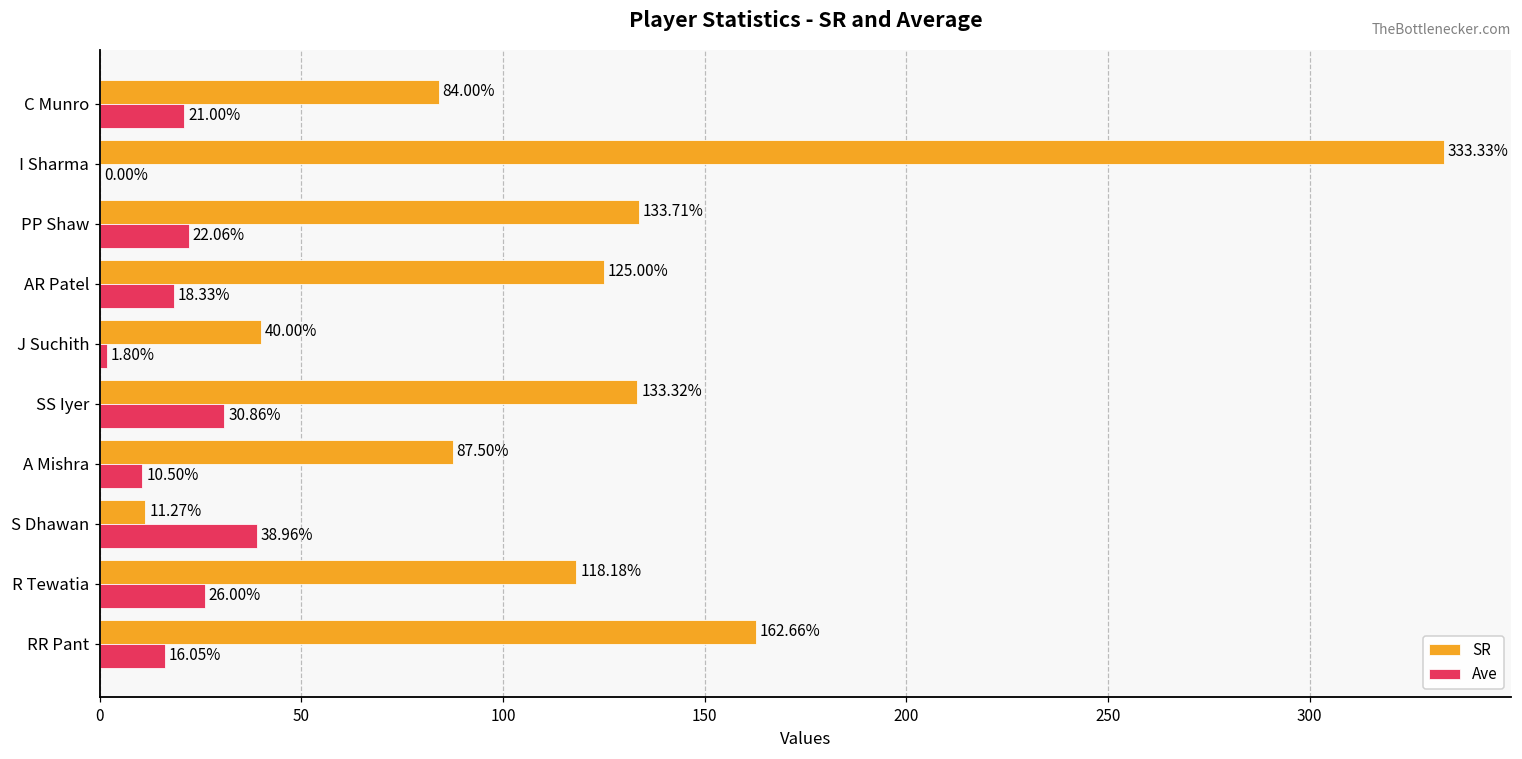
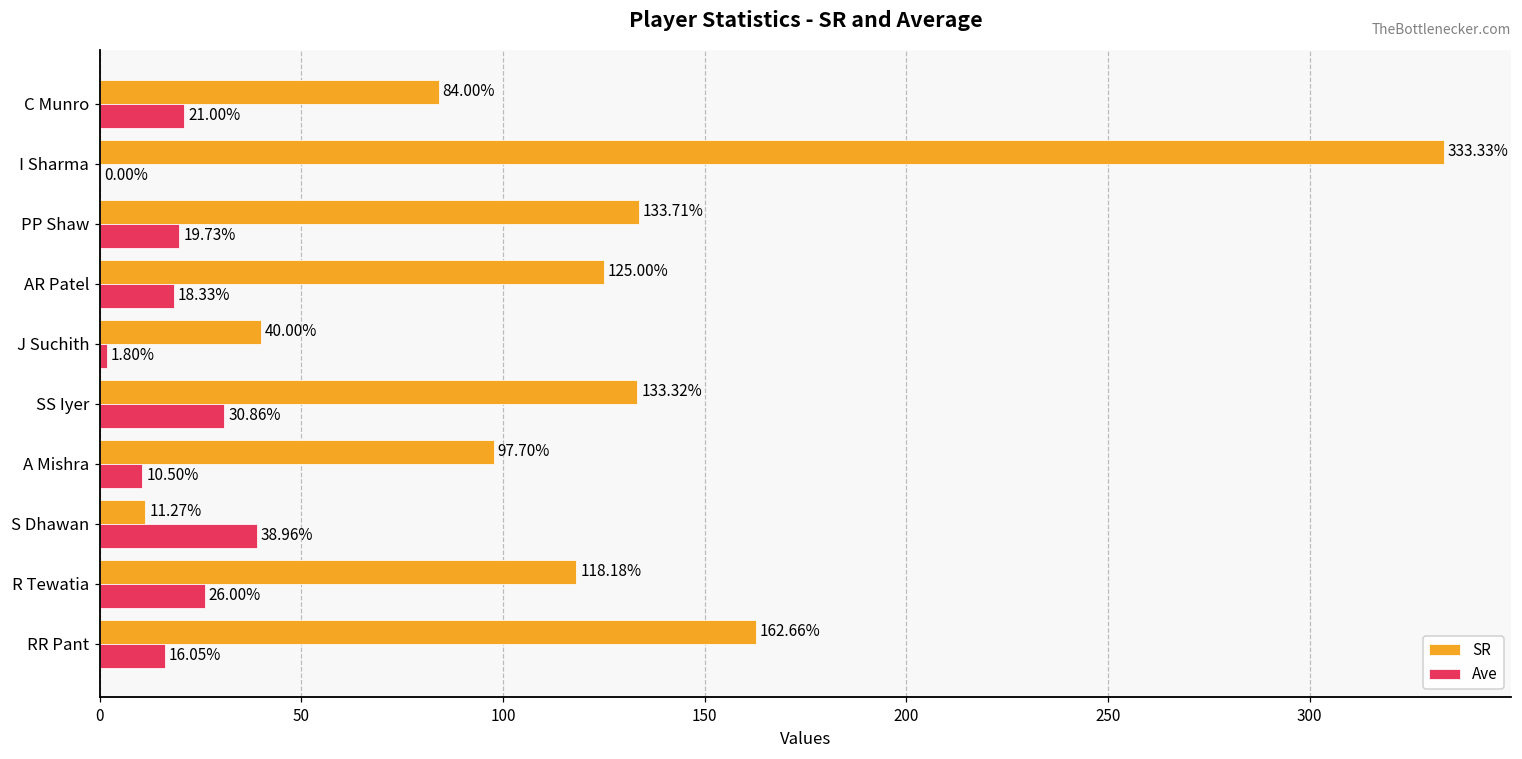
Ave, PP Shaw: 22.06% -> 19.73%
SR, A Mishra: 87.50% -> 97.70%
